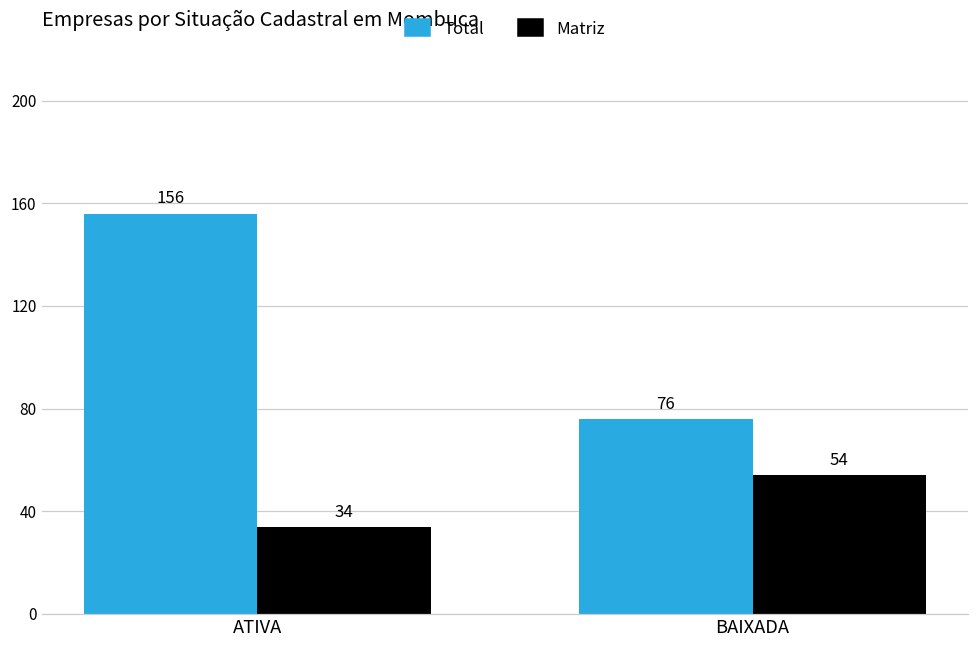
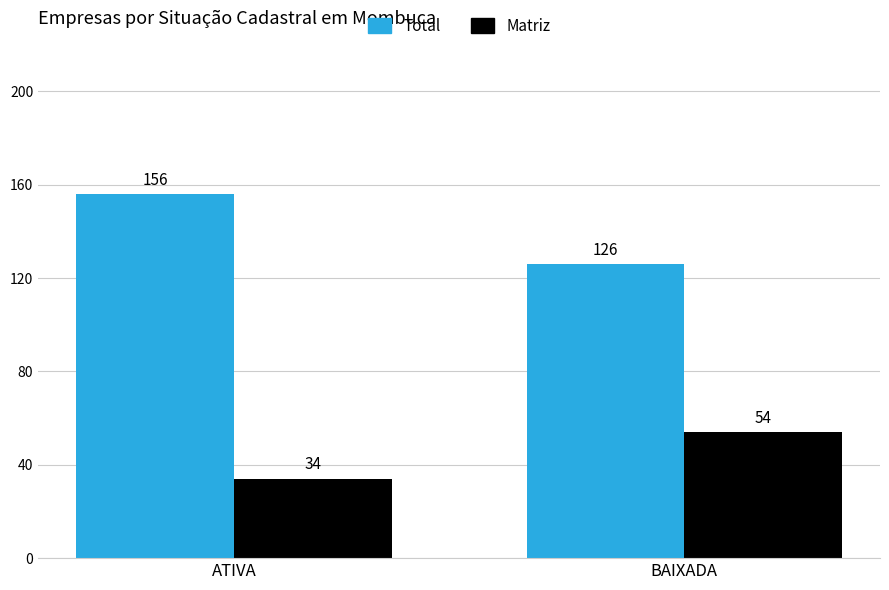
Total, BAIXADA: 76 -> 126
